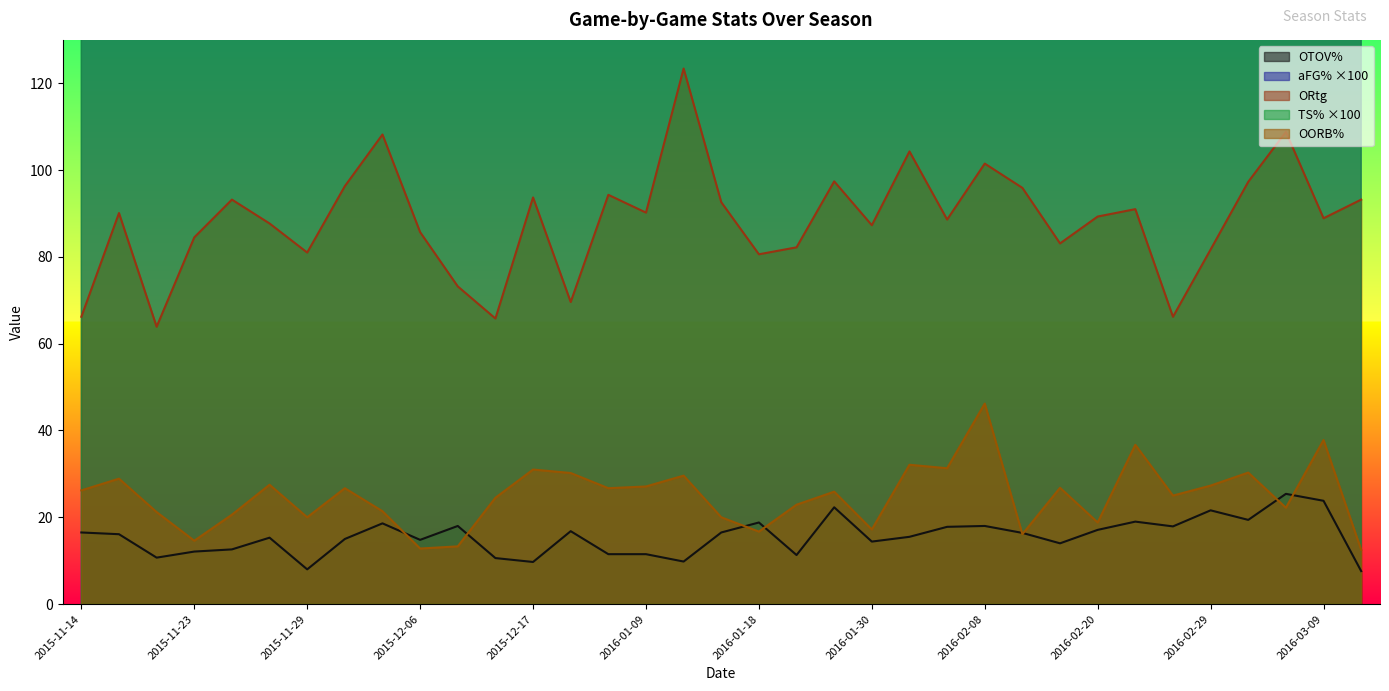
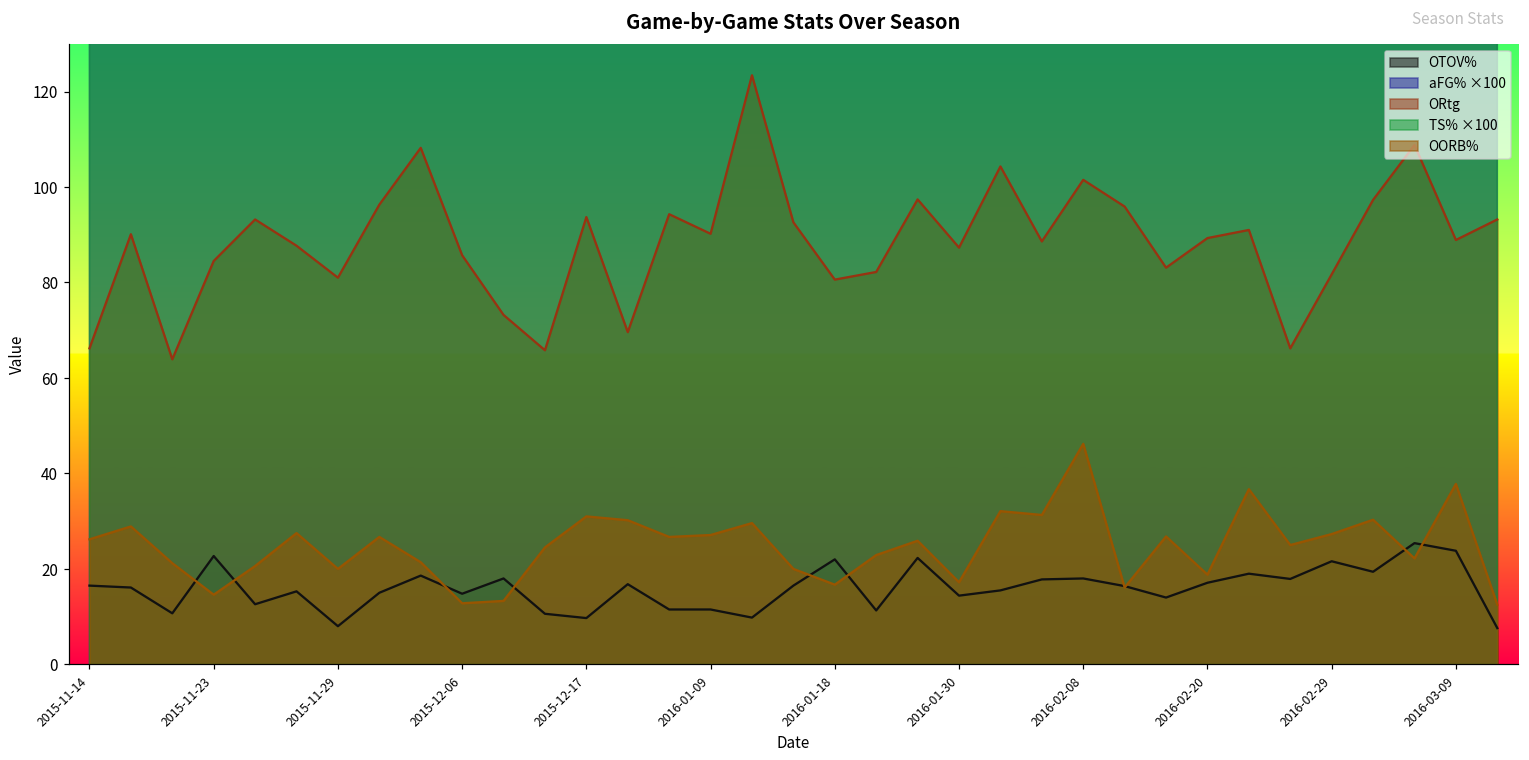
OTOV%, 2015-11-23: 12 -> 23
OTOV%, 2016-01-18: 19 -> 22
